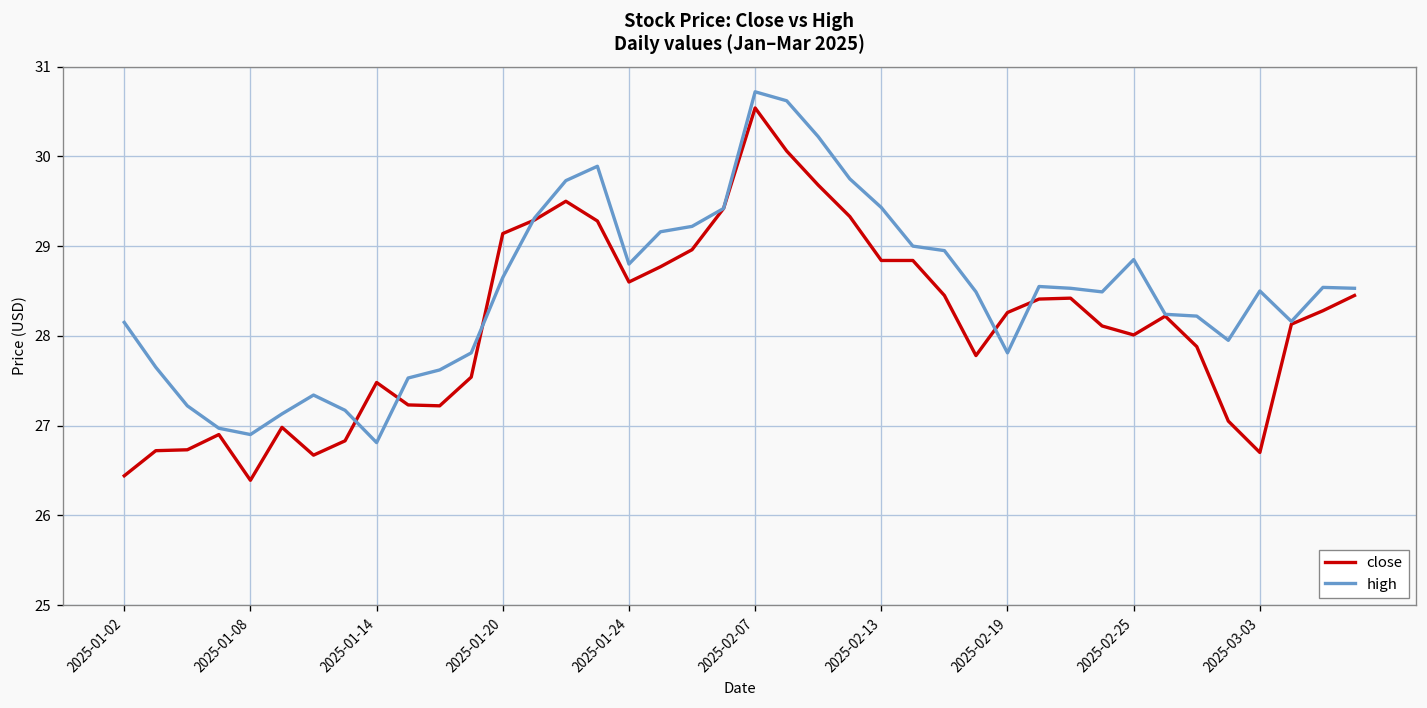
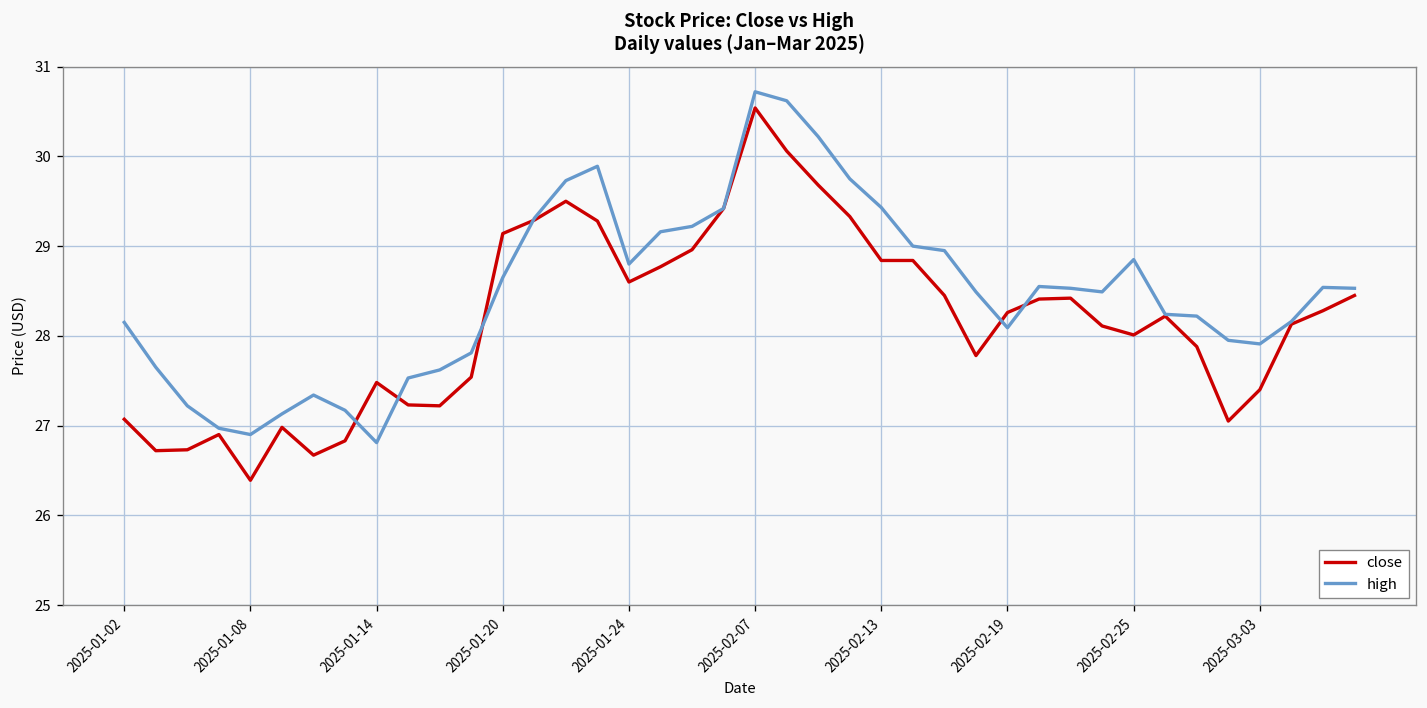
close, 2025-01-02: 26.4 -> 27.1
high, 2025-02-19: 27.8 -> 28.1
close, 2025-03-03: 26.7 -> 27.4
high, 2025-03-03: 28.5 -> 27.9
